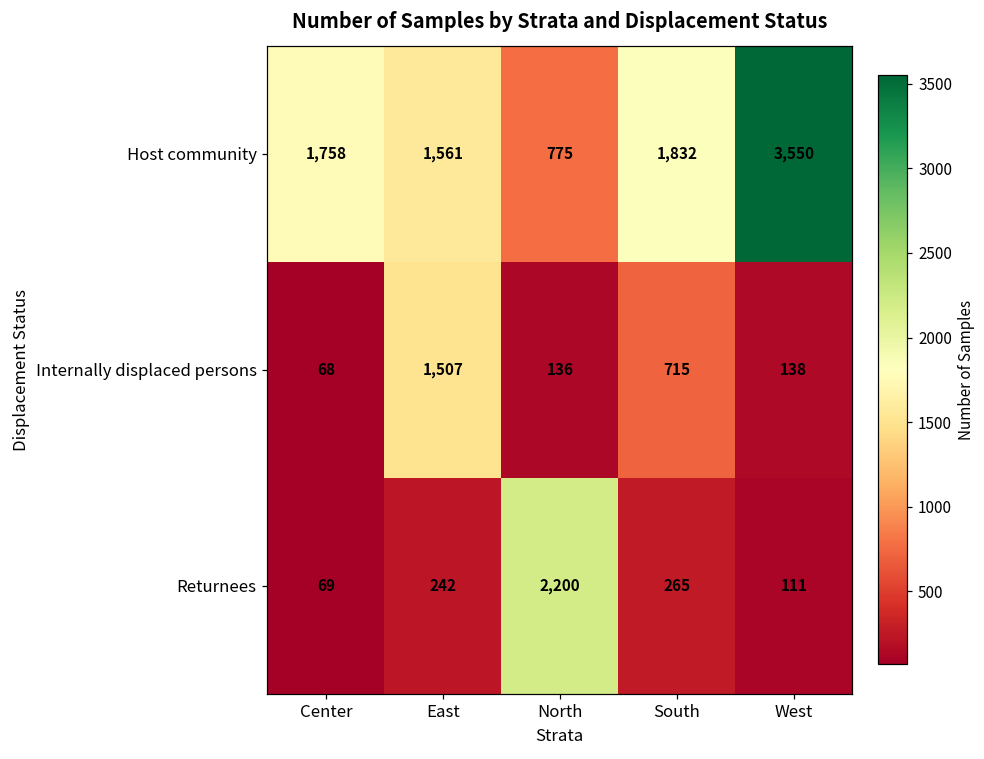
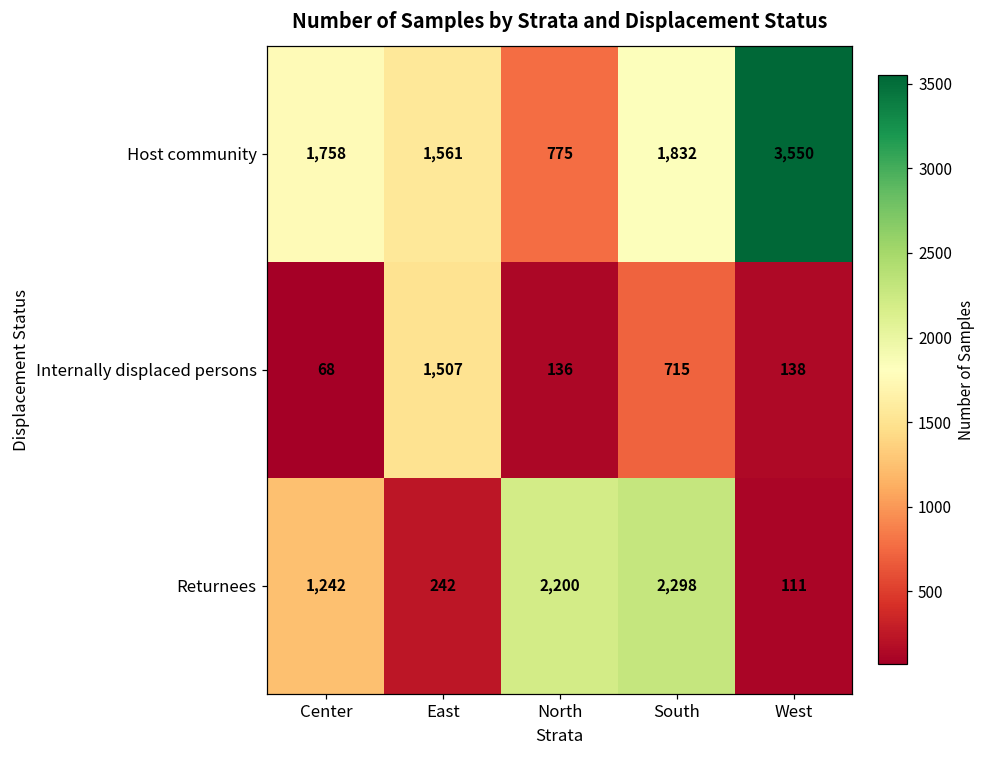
Returnees, Center: 69 -> 1,242
Returnees, South: 265 -> 2,298
